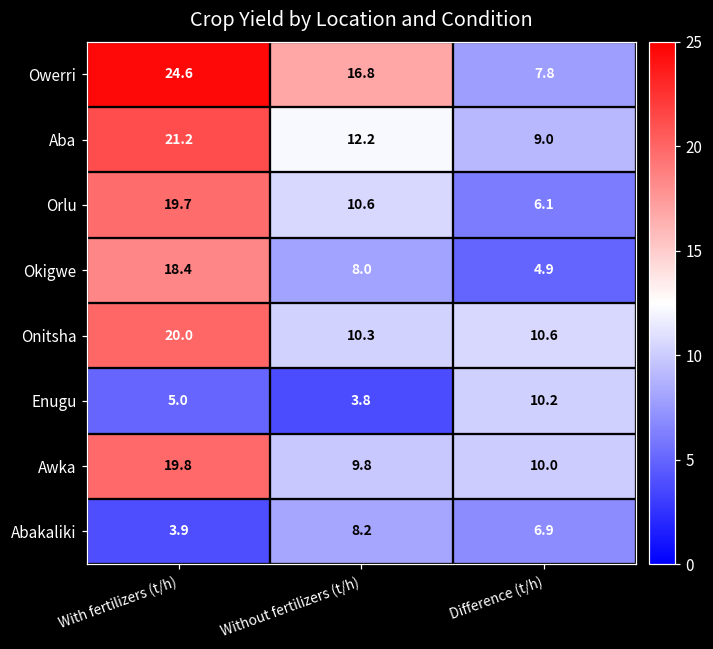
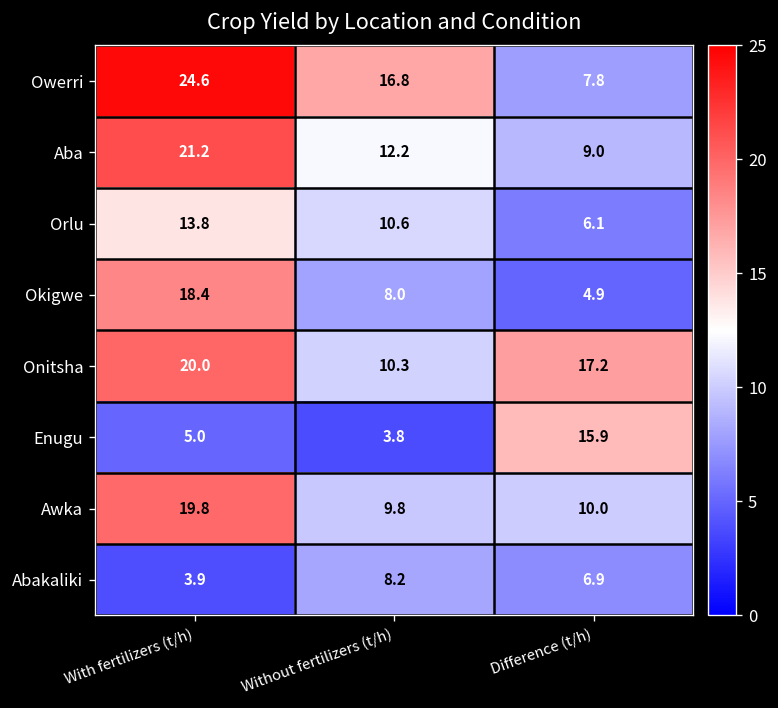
Orlu, With fertilizers (t/h): 19.7 -> 13.8
Onitsha, Difference (t/h): 10.6 -> 17.2
Enugu, Difference (t/h): 10.2 -> 15.9
